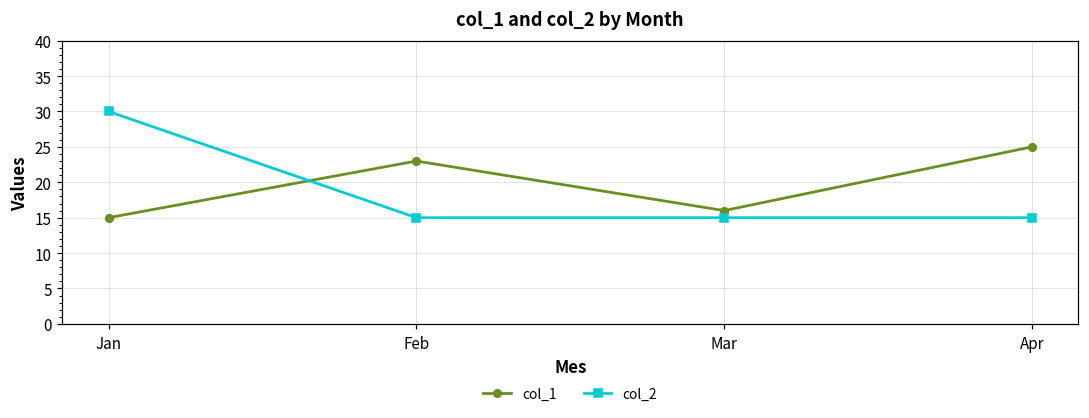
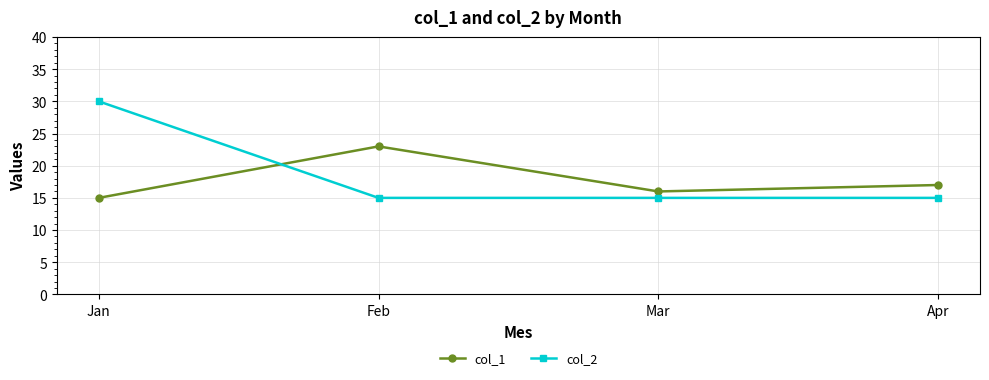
col_1, Apr: 25 -> 17
